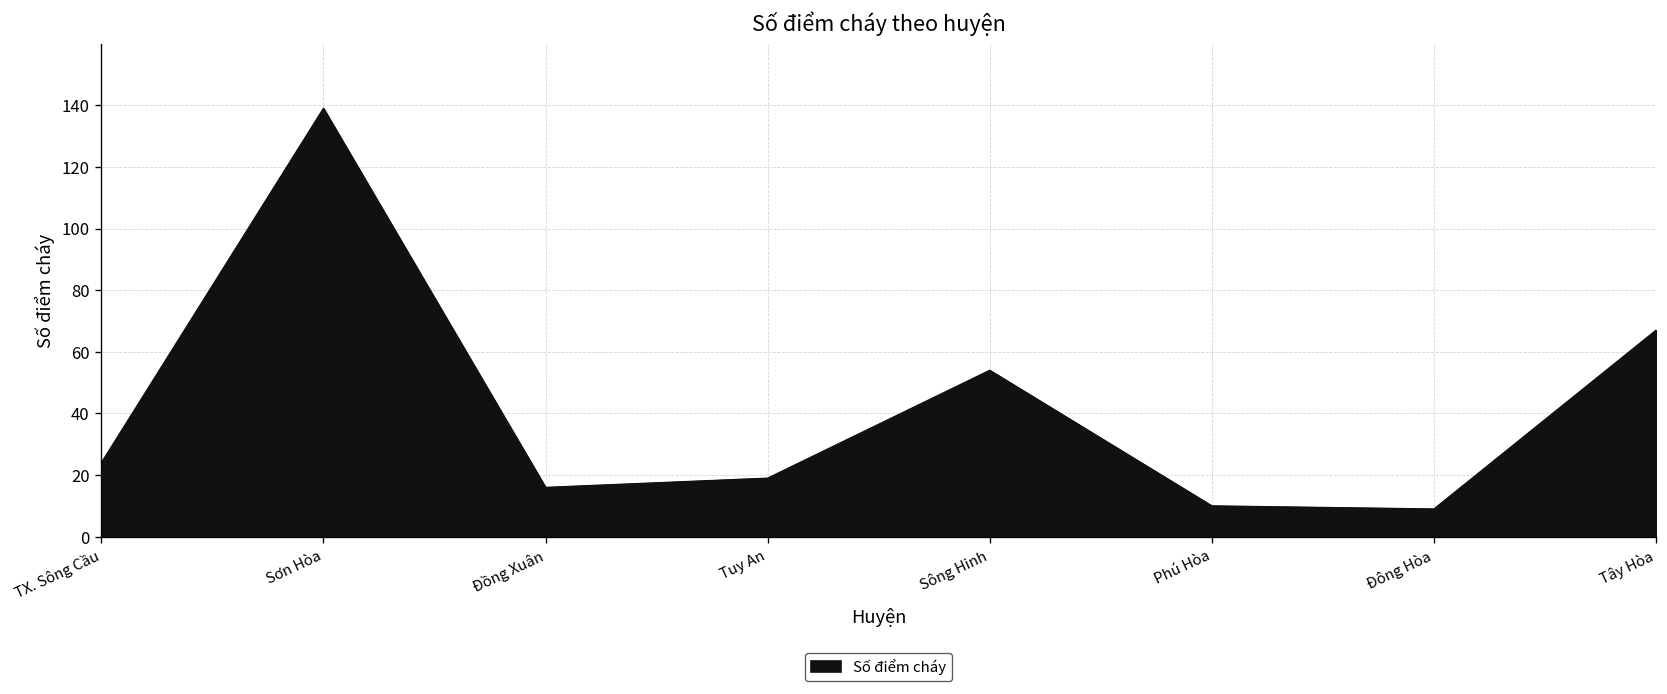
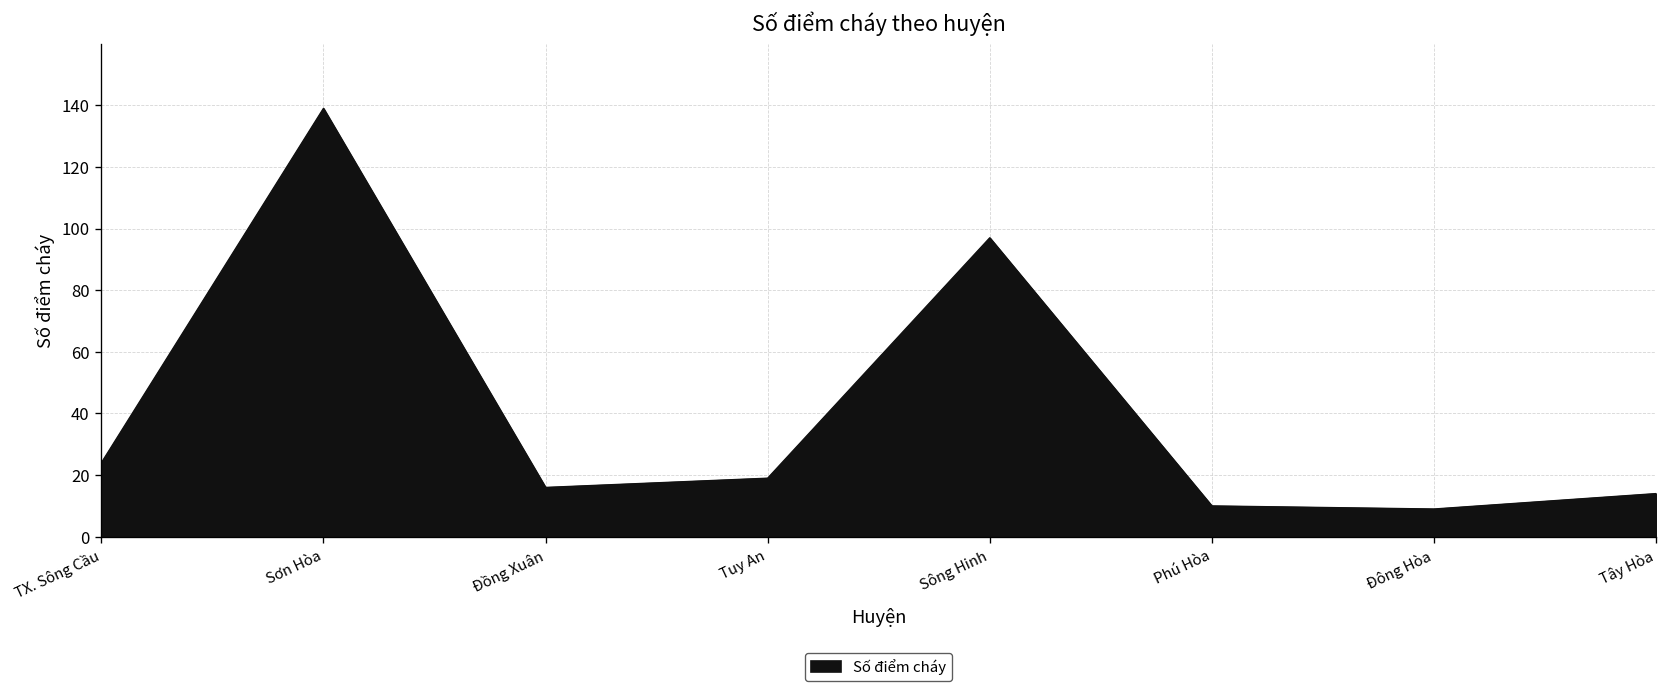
Sông Hinh: 54 -> 97
Tây Hòa: 67 -> 14
